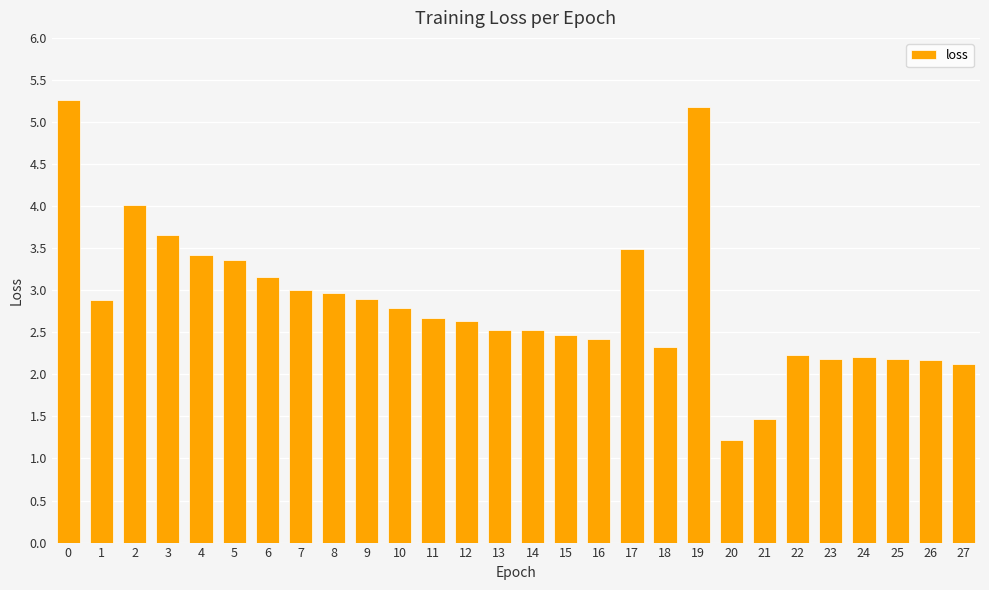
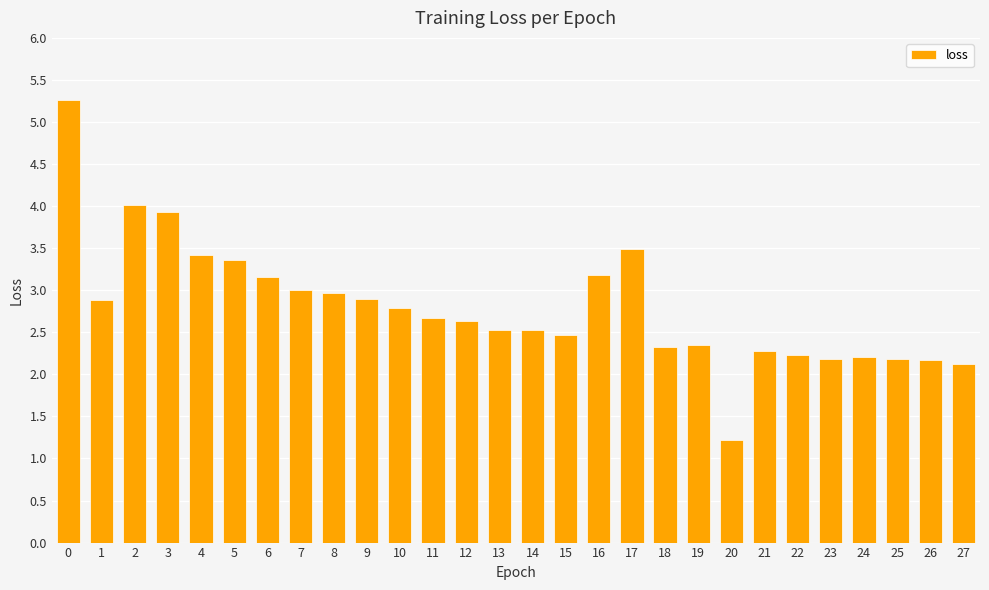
3: 3.7 -> 3.9
16: 2.4 -> 3.2
19: 5.2 -> 2.3
21: 1.5 -> 2.3
